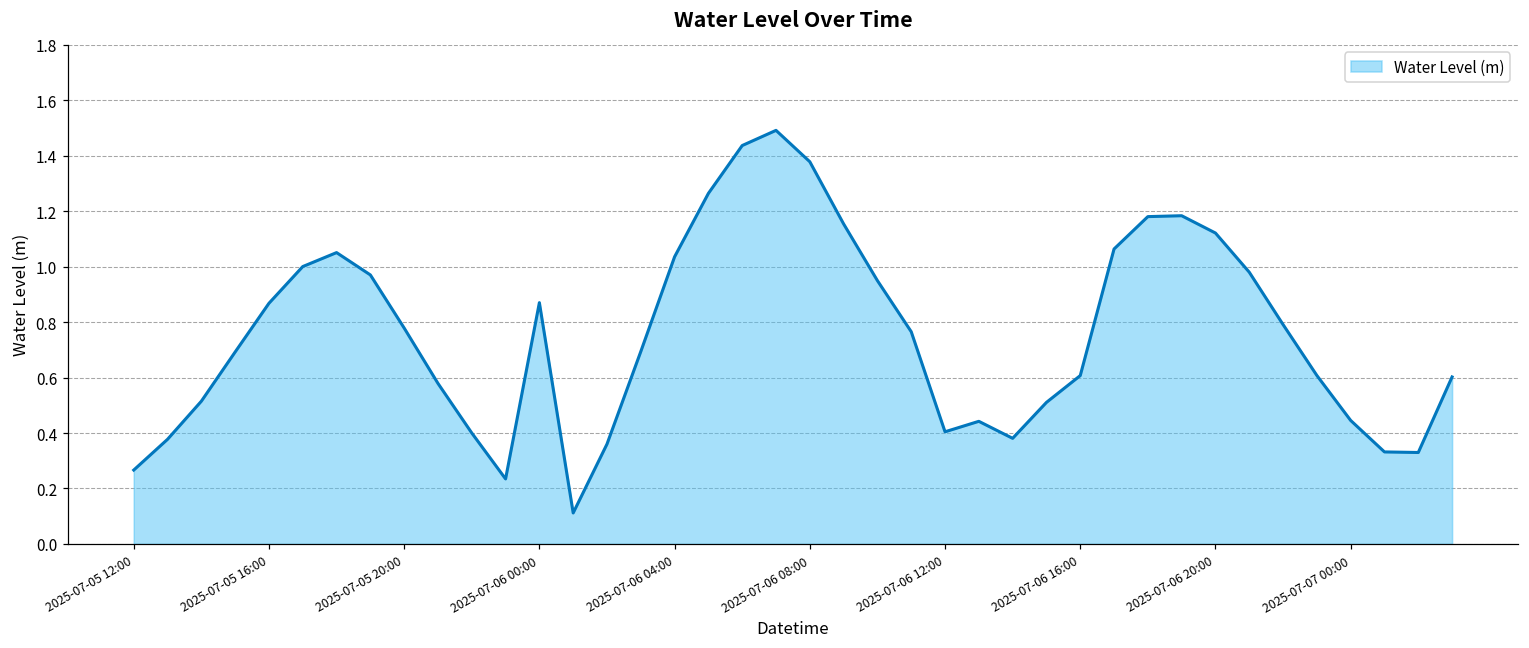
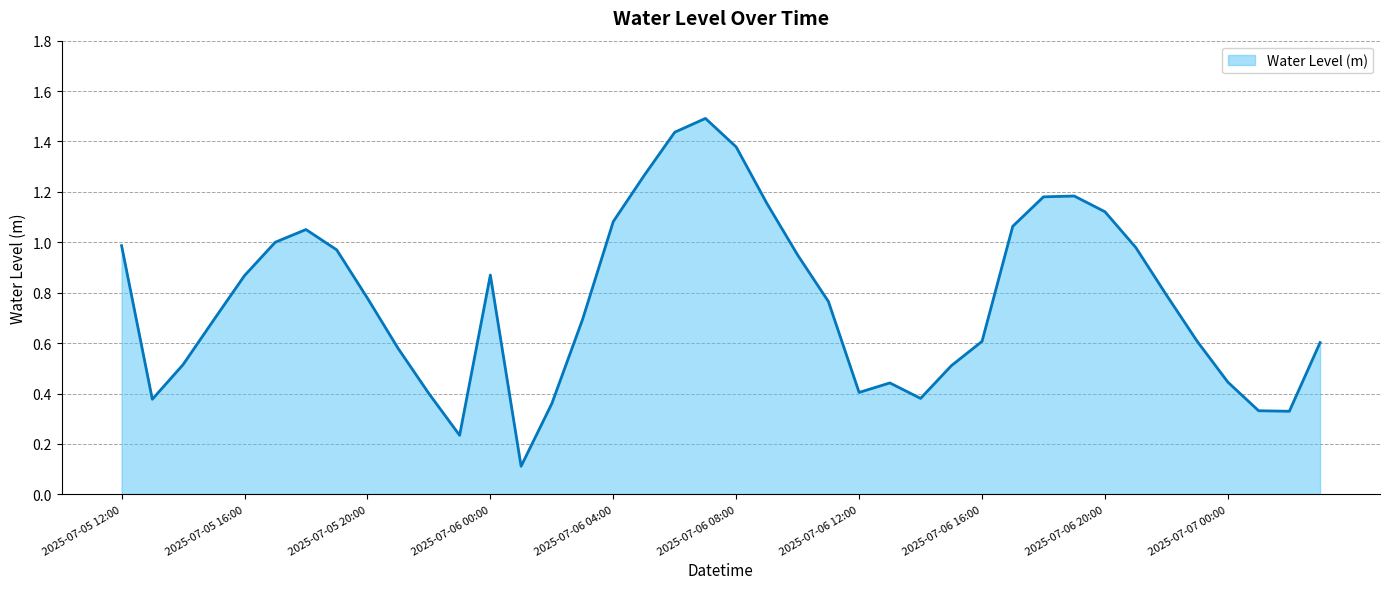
2025-07-05 12:00: 0.27 -> 0.99
2025-07-06 04:00: 1.04 -> 1.08
